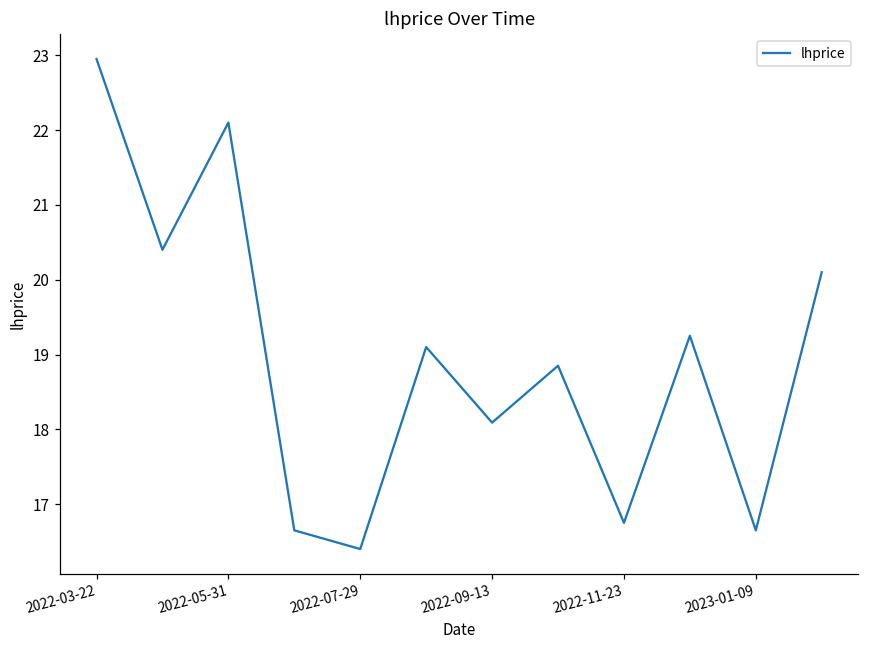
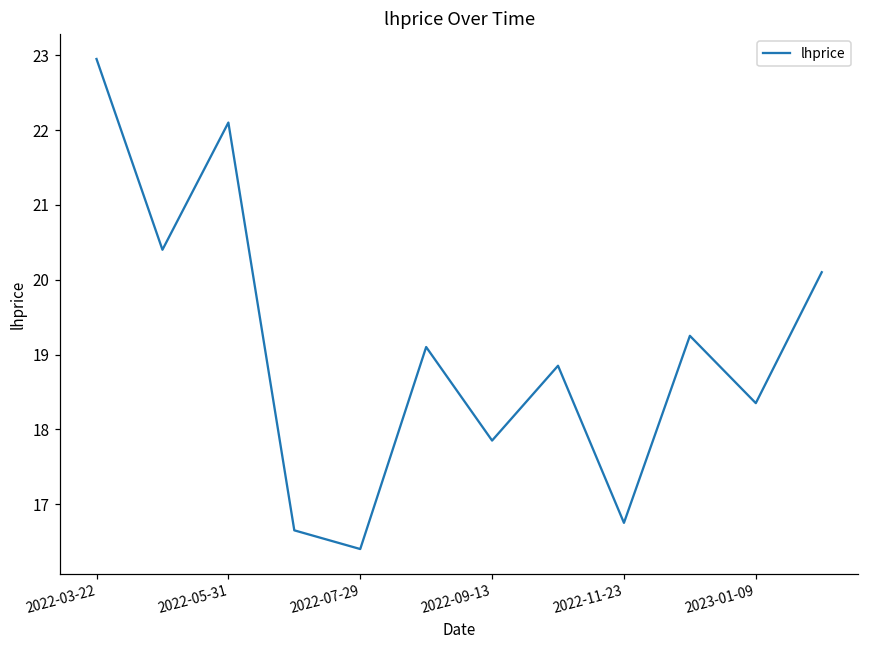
2022-09-13: 18.1 -> 17.9
2023-01-09: 16.7 -> 18.4
